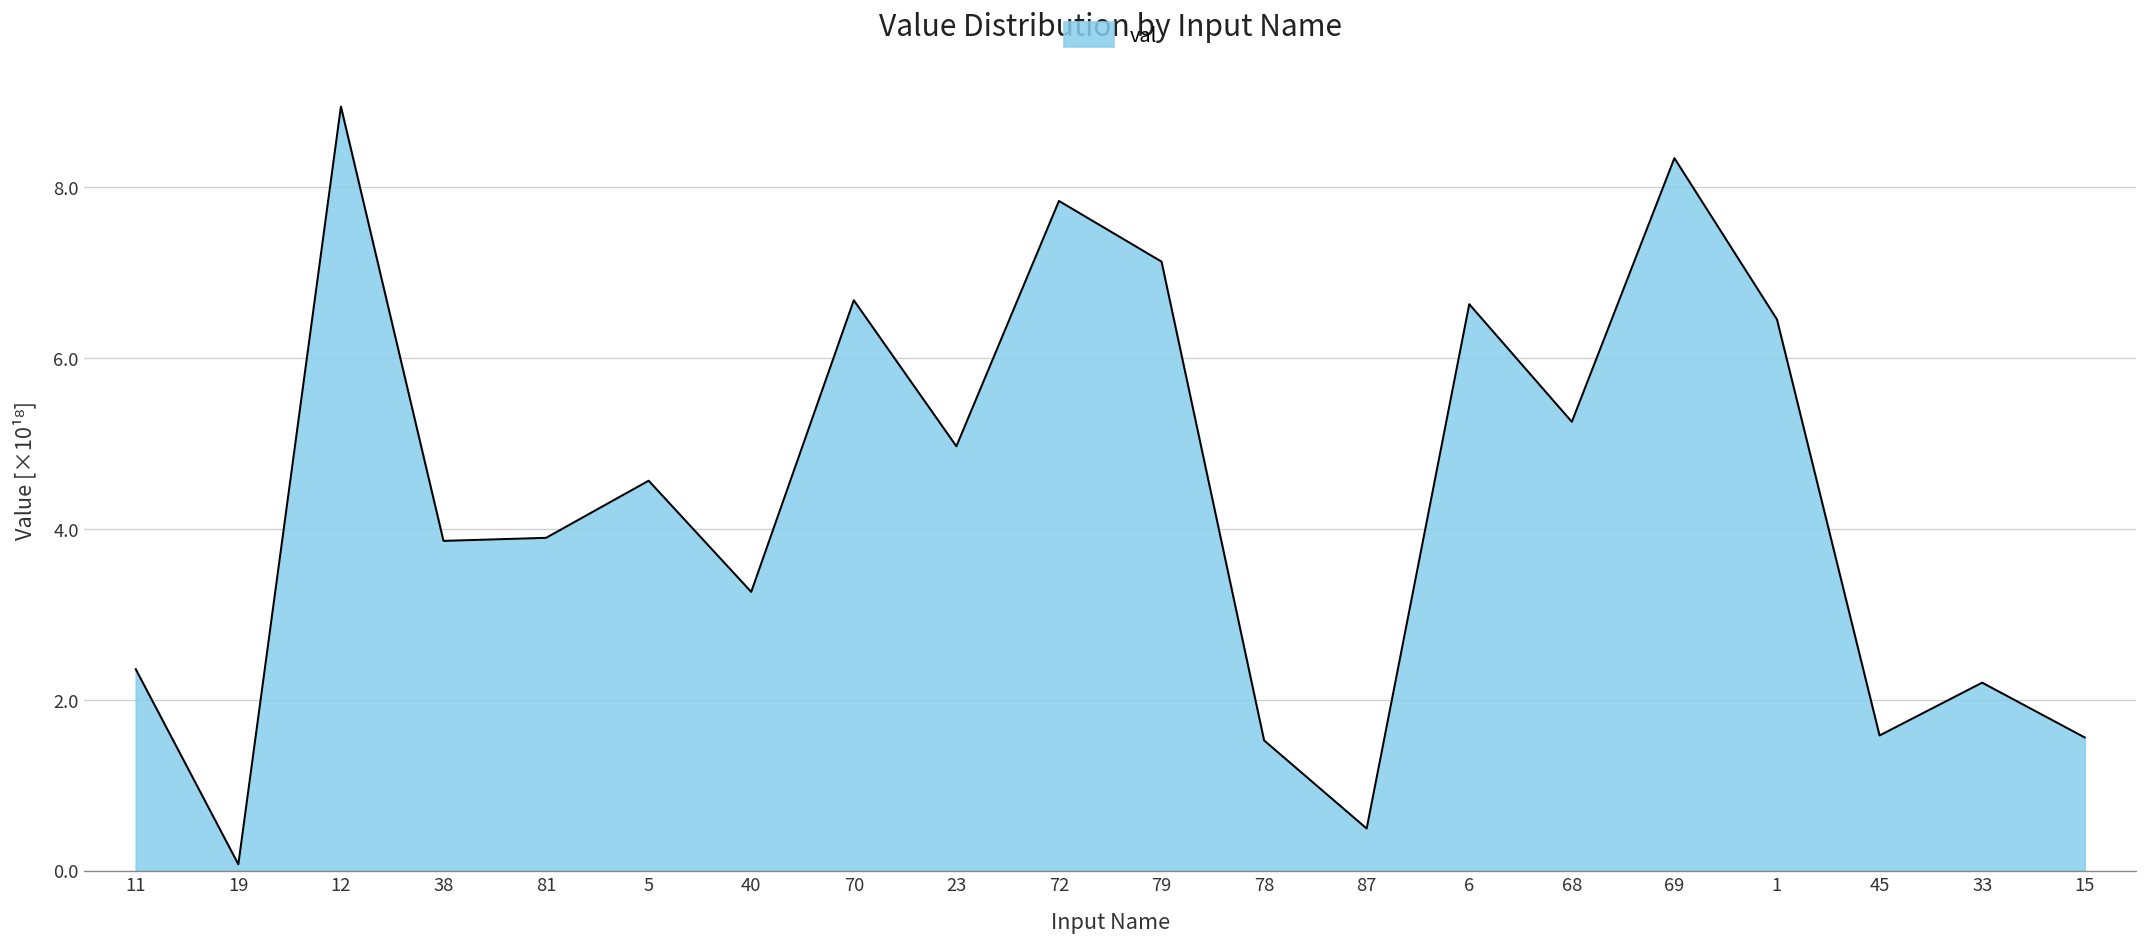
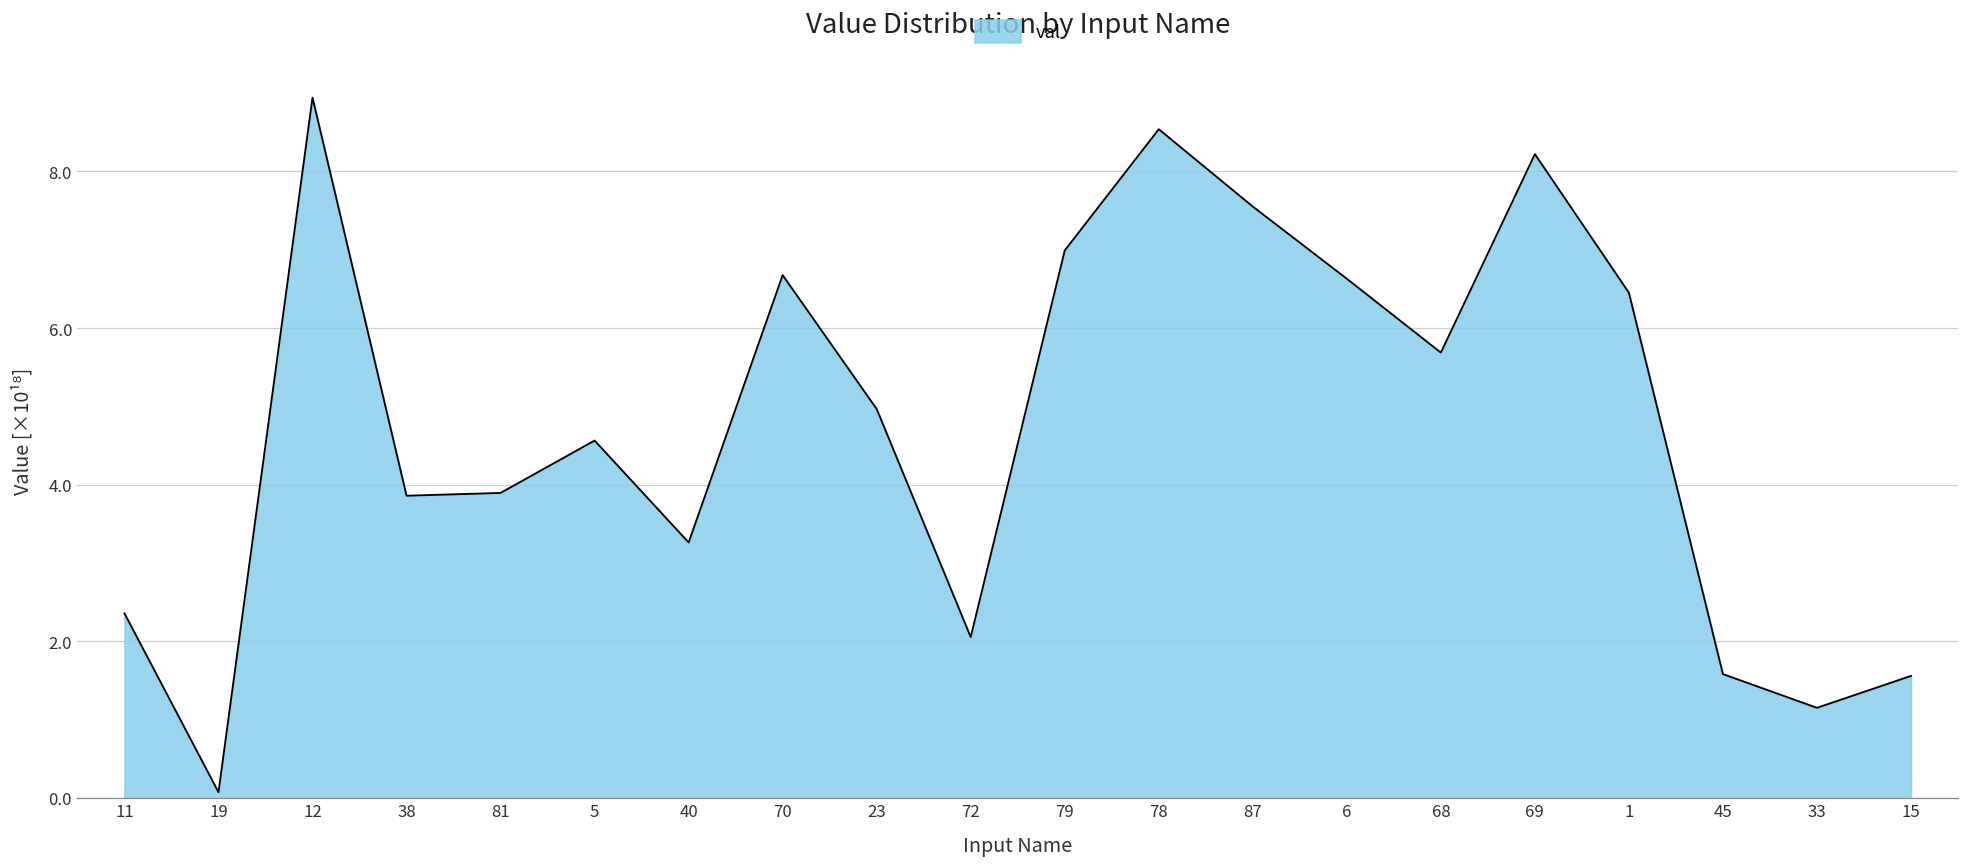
72: 7.8 -> 2.1
79: 7.1 -> 7.0
78: 1.5 -> 8.5
87: 0.5 -> 7.6
68: 5.3 -> 5.7
69: 8.3 -> 8.2
33: 2.2 -> 1.2
